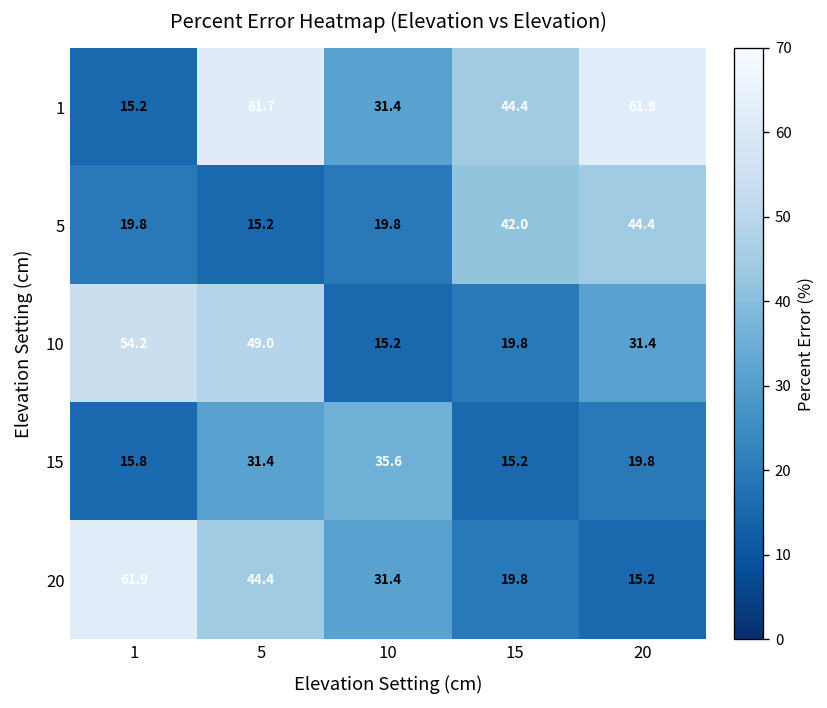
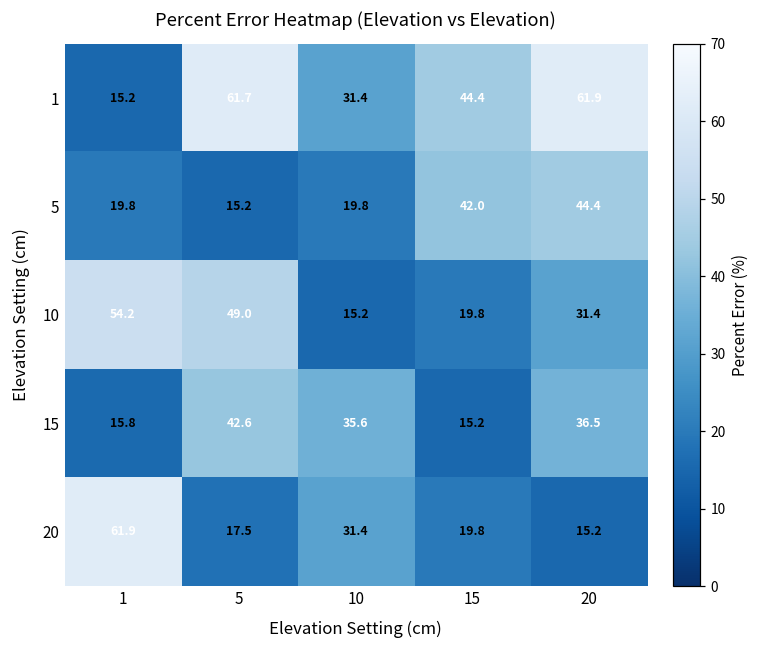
15, 5: 31.4 -> 42.6
15, 20: 19.8 -> 36.5
20, 5: 44.4 -> 17.5
